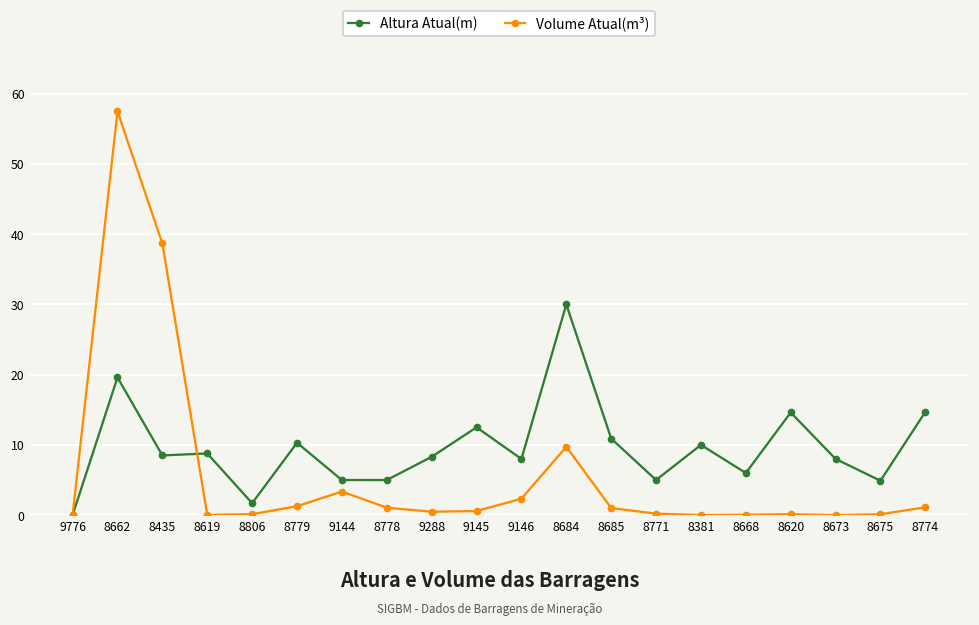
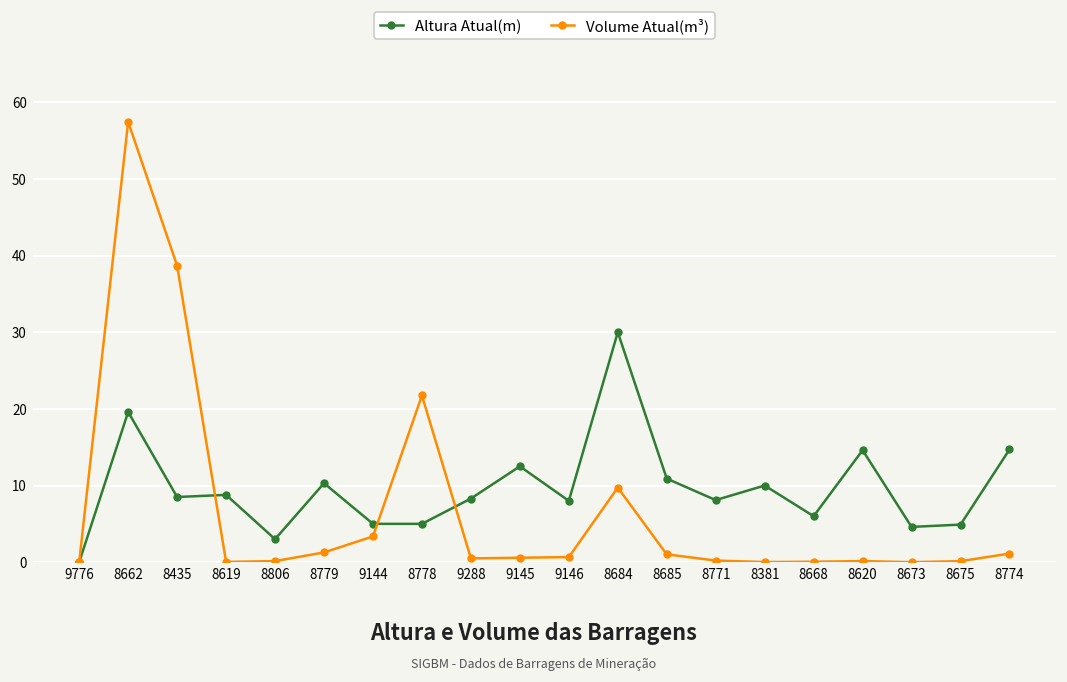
Altura Atual(m), 8806: 2 -> 3
Volume Atual(m³), 8778: 1 -> 22
Volume Atual(m³), 9146: 2 -> 1
Altura Atual(m), 8771: 5 -> 8
Altura Atual(m), 8673: 8 -> 5
